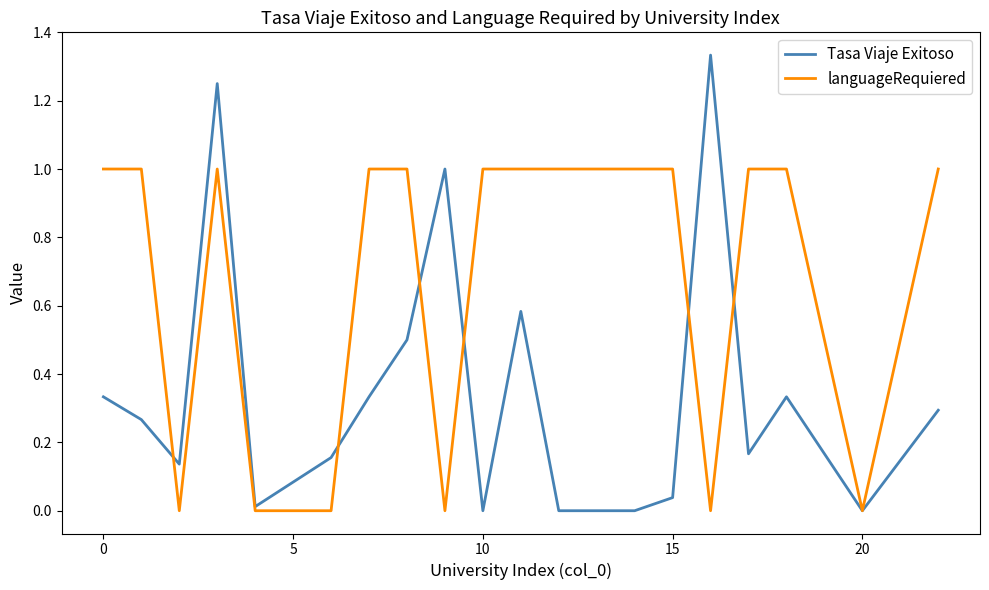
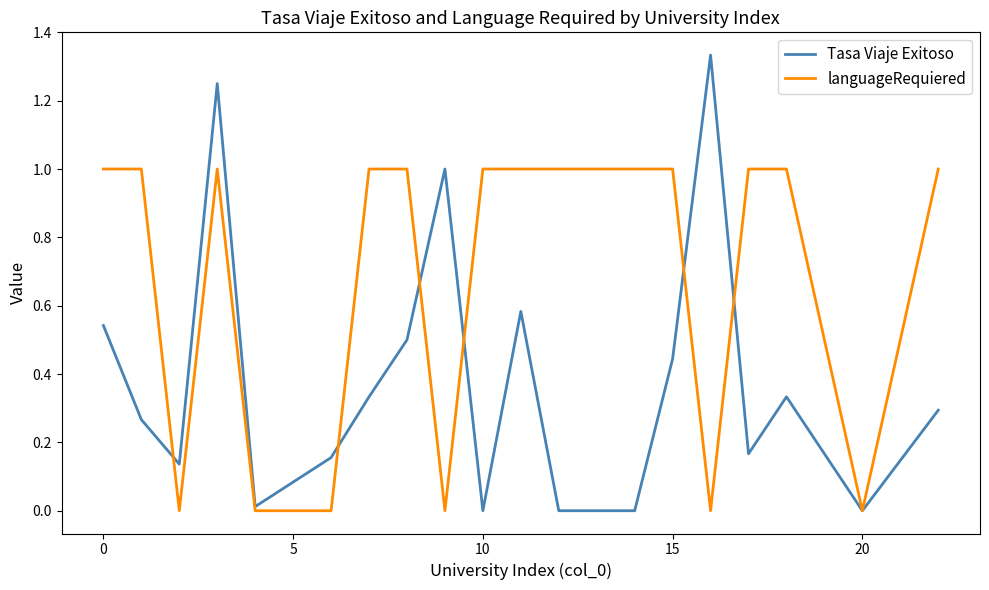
Tasa Viaje Exitoso, 0: 0.33 -> 0.54
Tasa Viaje Exitoso, 15: 0.04 -> 0.44
